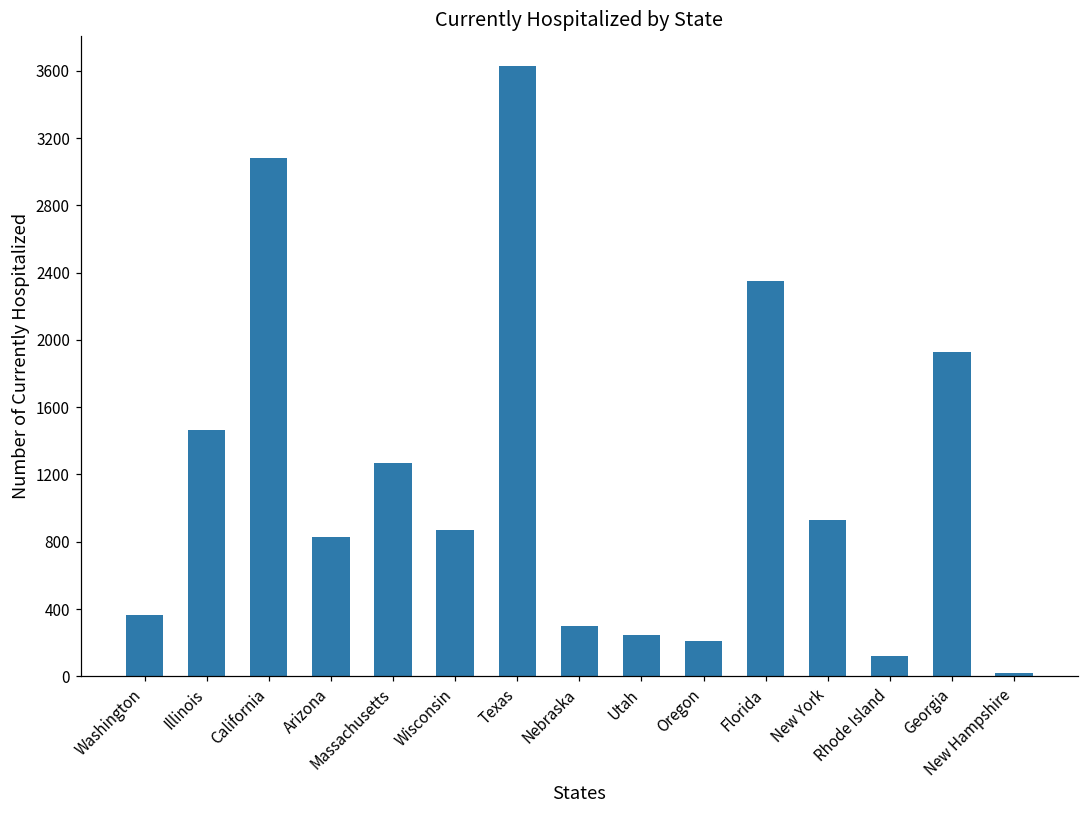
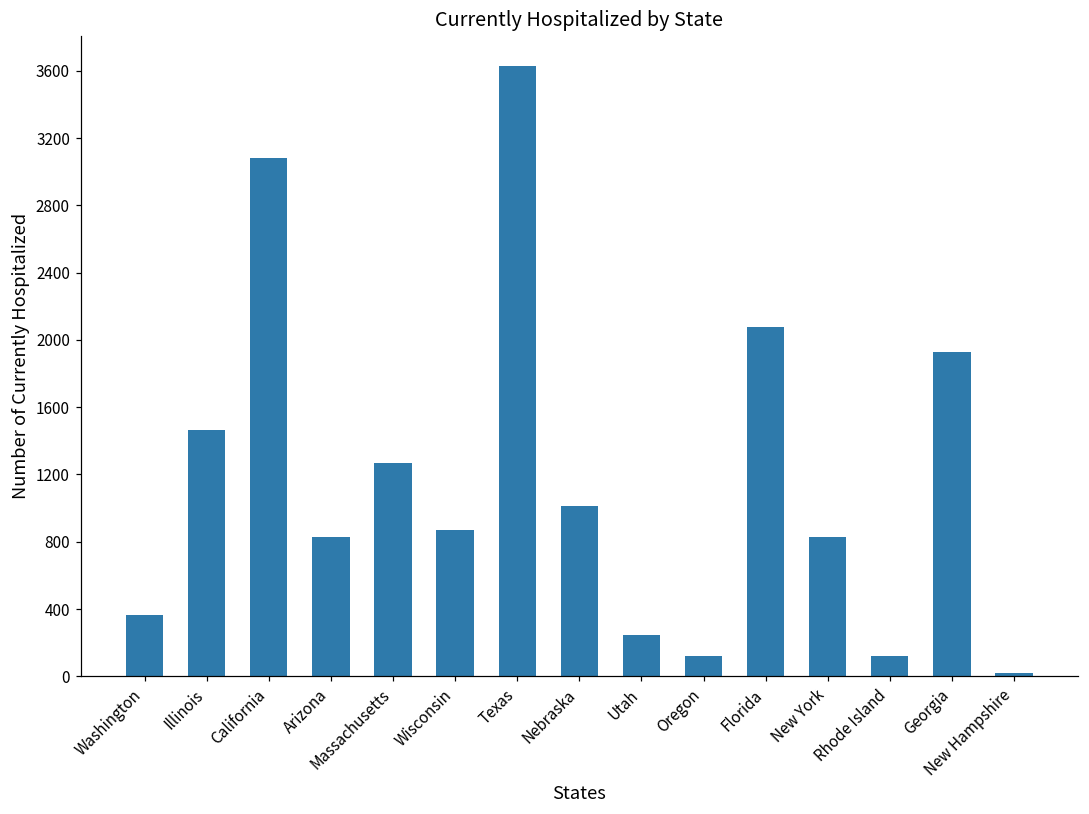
Nebraska: 300 -> 1010
Oregon: 210 -> 120
Florida: 2350 -> 2080
New York: 930 -> 830
